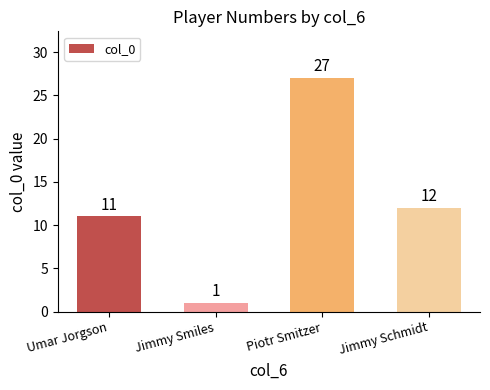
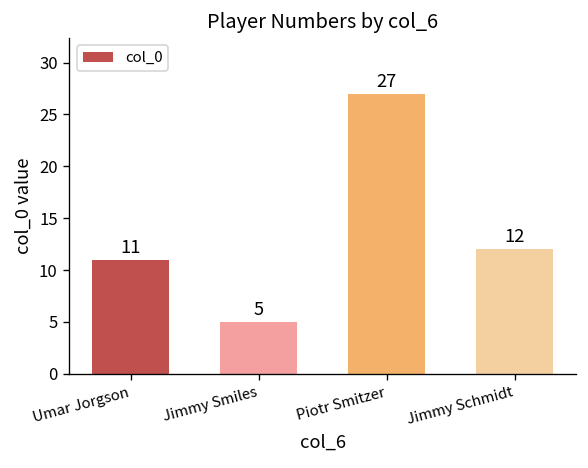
Jimmy Smiles: 1 -> 5
